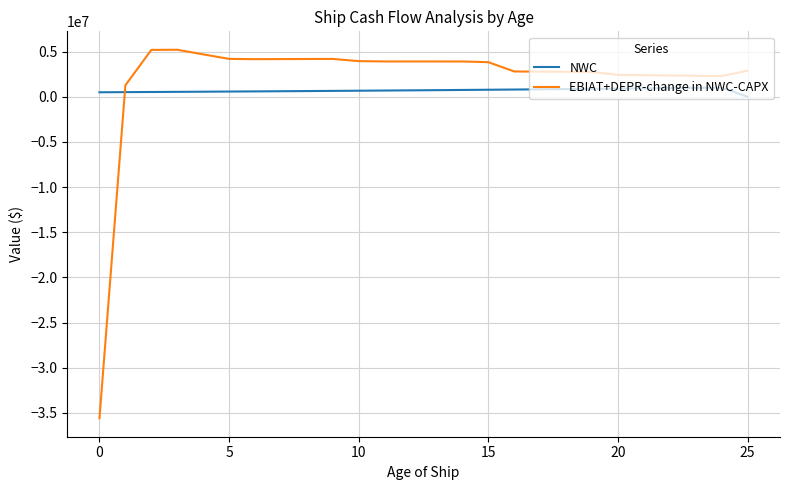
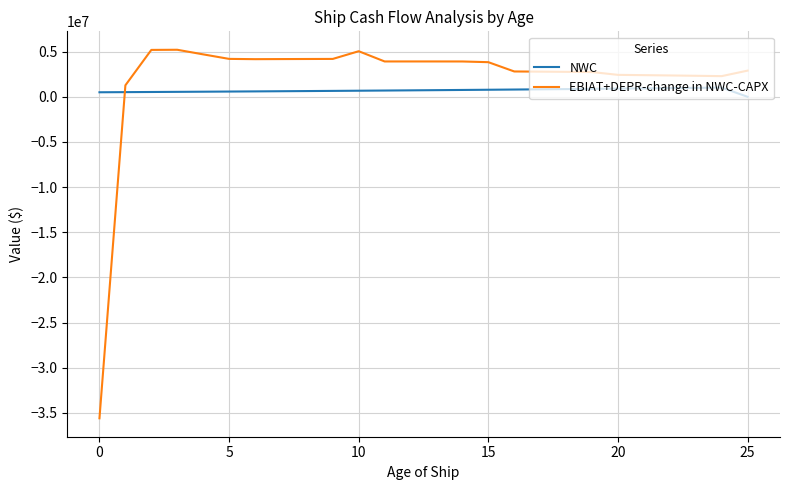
EBIAT+DEPR-change in NWC-CAPX, 10: 4000000 -> 5000000
